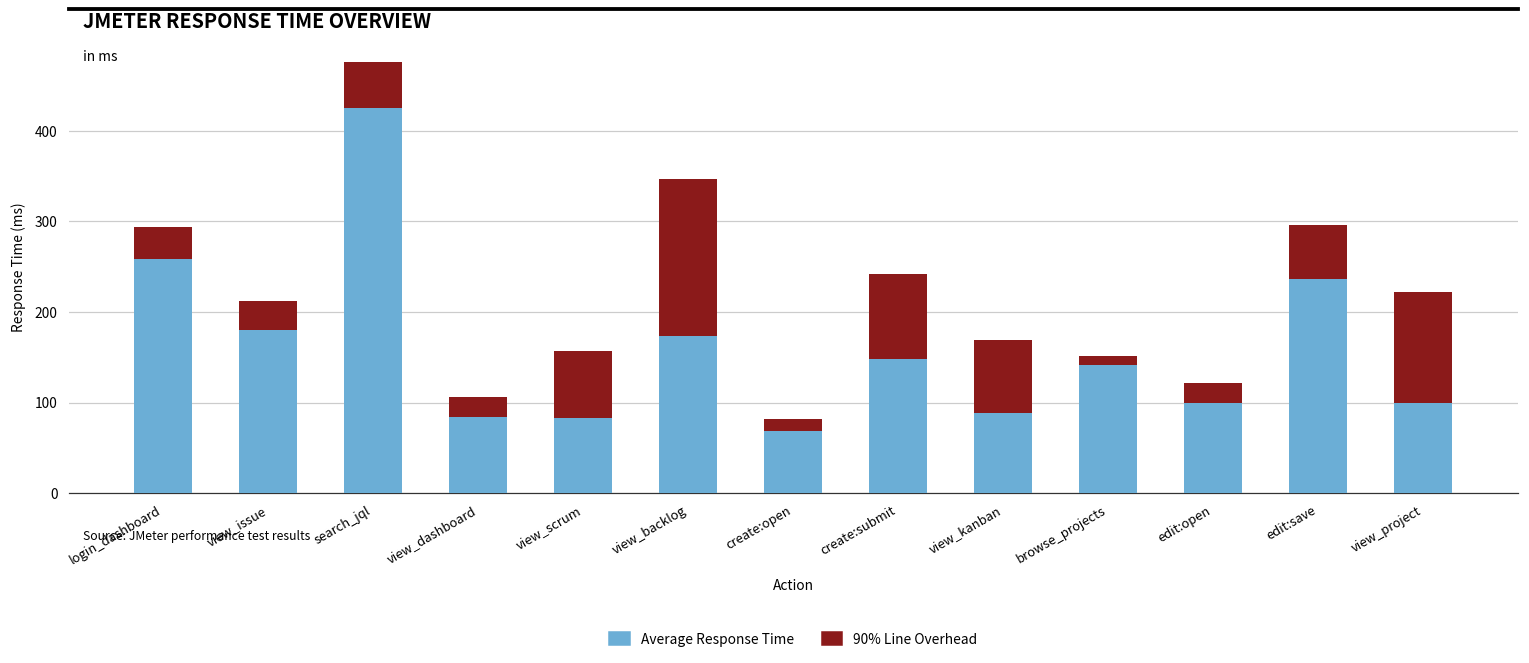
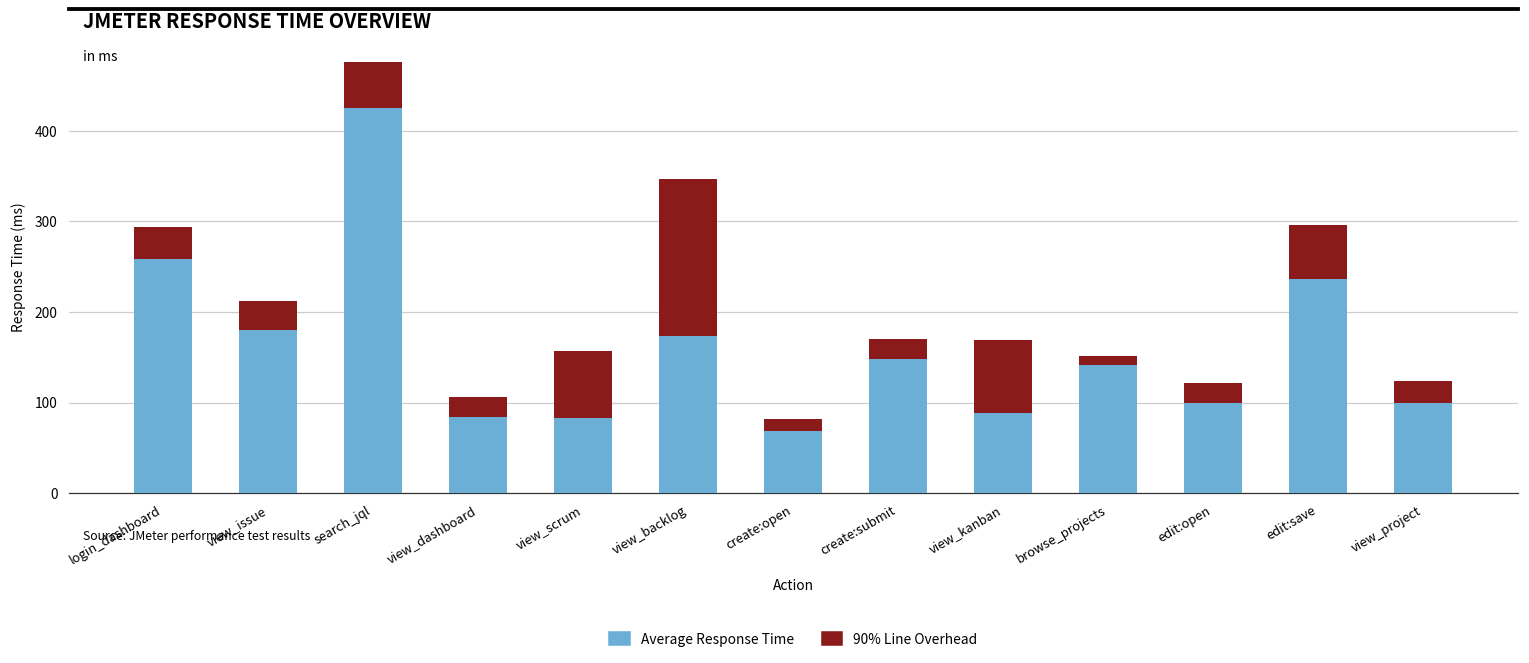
90% Line Overhead, create:submit: 90 -> 20
90% Line Overhead, view_project: 120 -> 20
